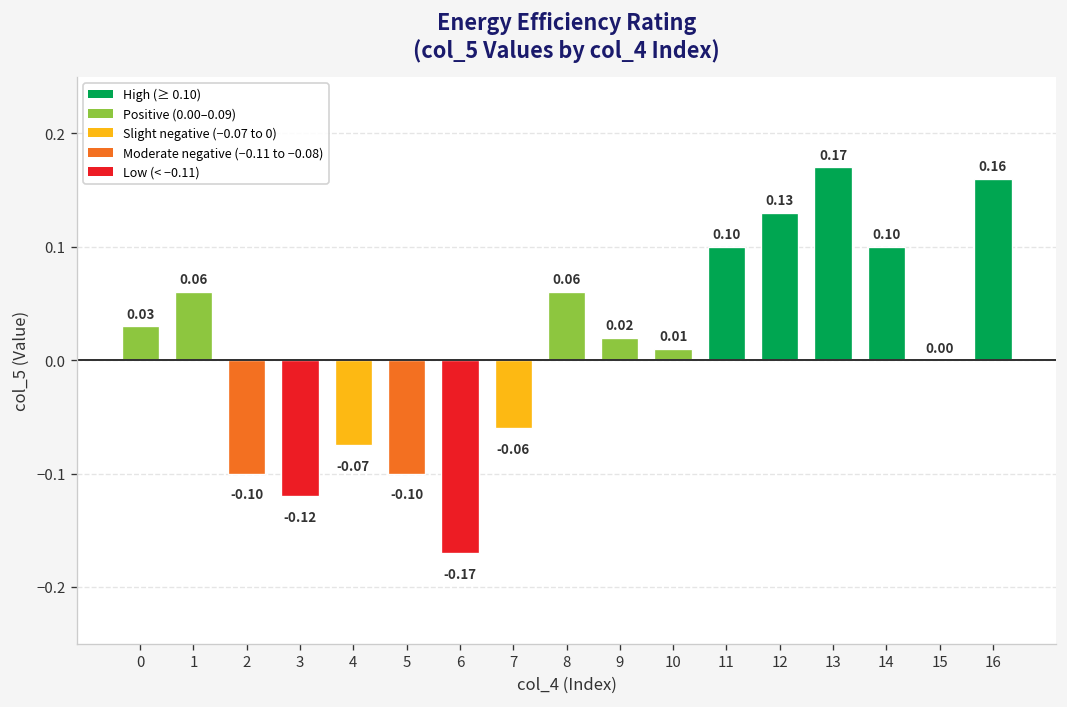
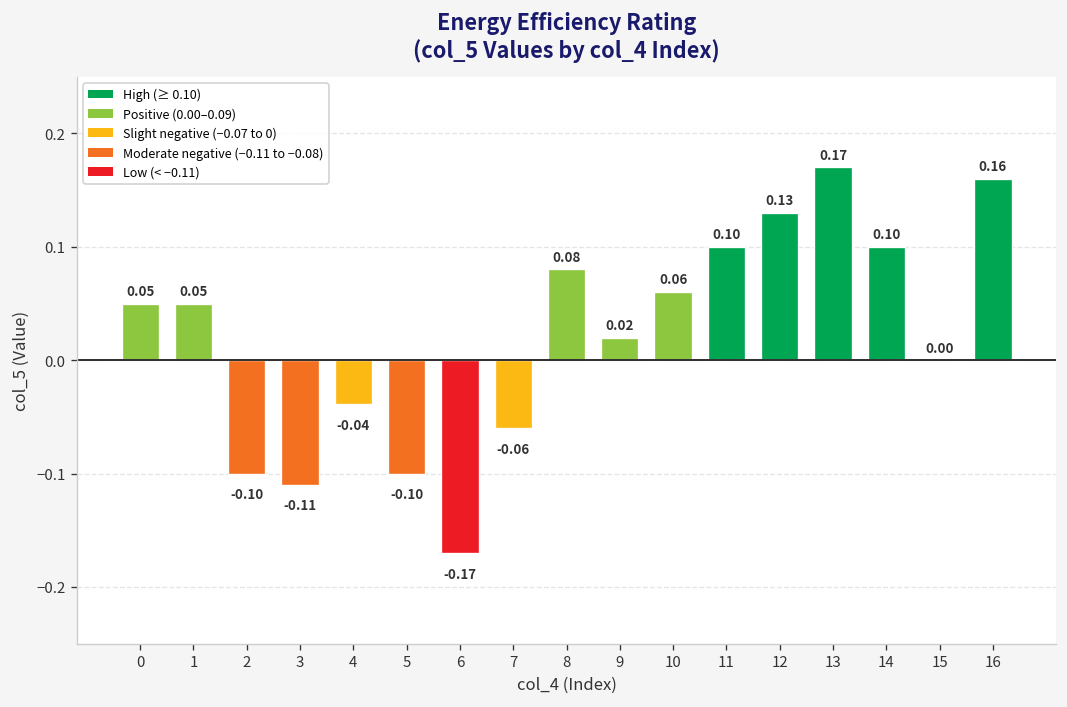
0: 0.03 -> 0.05
1: 0.06 -> 0.05
3: -0.12 -> -0.11
4: -0.07 -> -0.04
8: 0.06 -> 0.08
10: 0.01 -> 0.06
